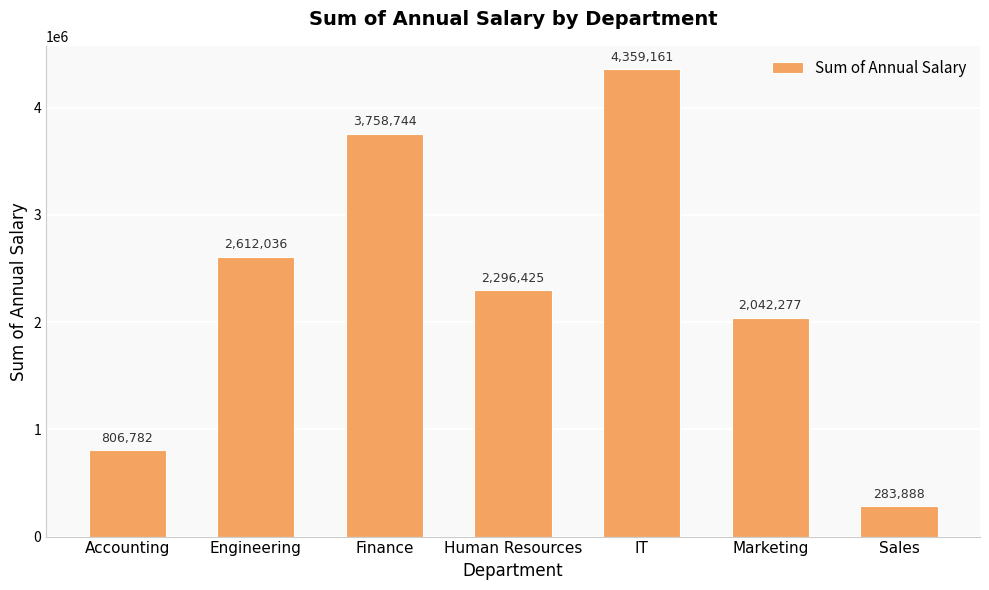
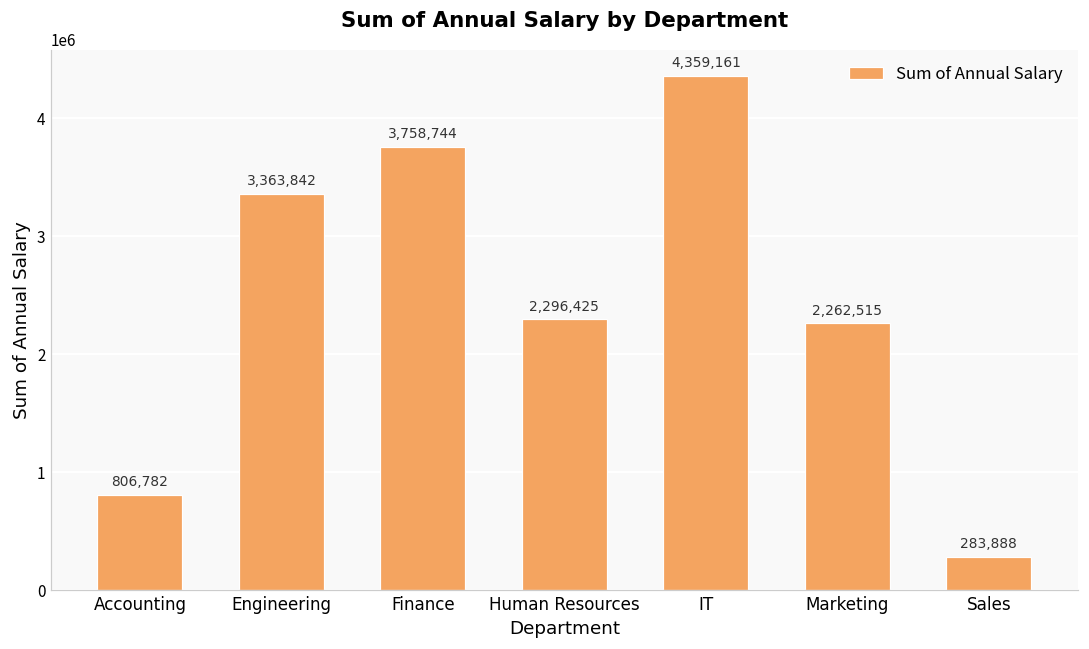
Engineering: 2,612,036 -> 3,363,842
Marketing: 2,042,277 -> 2,262,515
